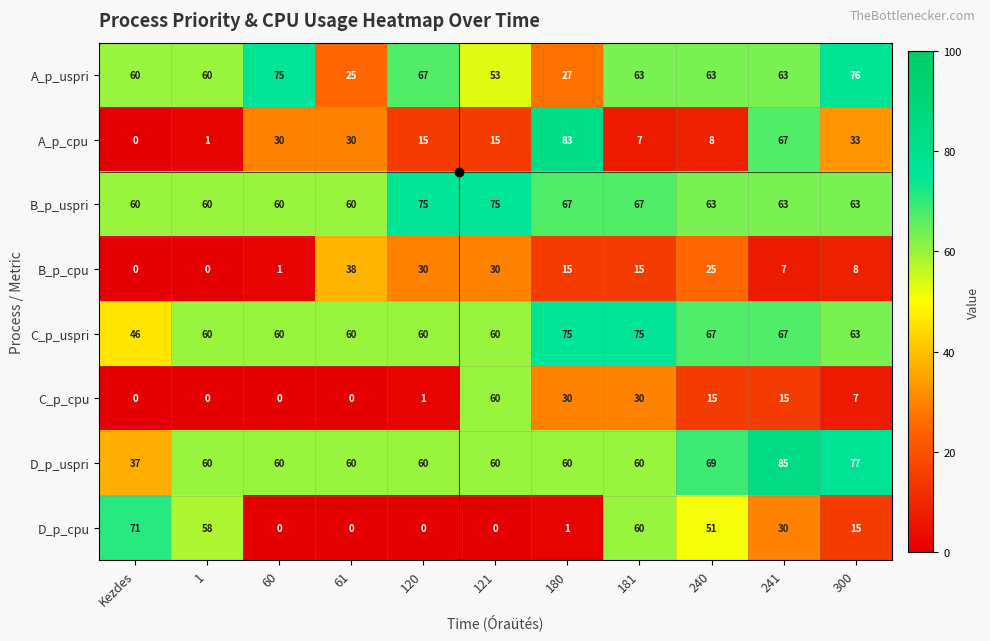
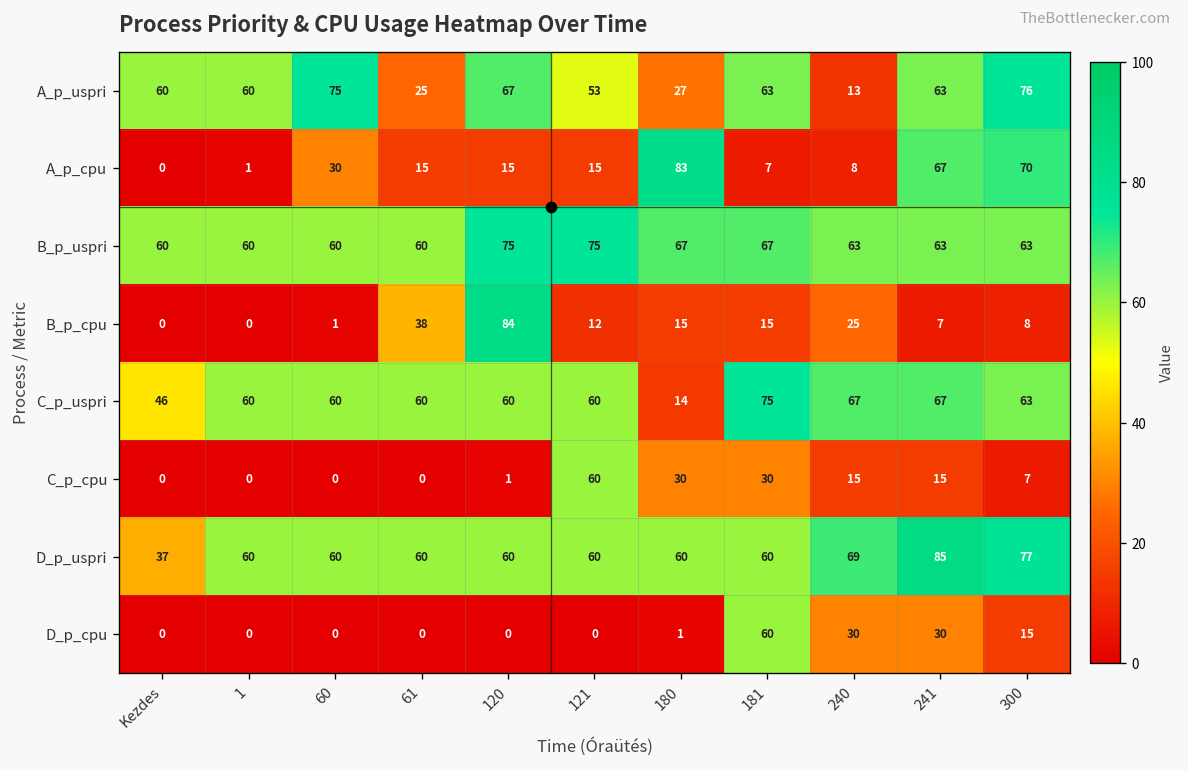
A_p_uspri, 240: 63 -> 13
A_p_cpu, 61: 30 -> 15
A_p_cpu, 300: 33 -> 70
B_p_cpu, 120: 30 -> 84
B_p_cpu, 121: 30 -> 12
C_p_uspri, 180: 75 -> 14
D_p_cpu, Kezdes: 71 -> 0
D_p_cpu, 1: 58 -> 0
D_p_cpu, 240: 51 -> 30
